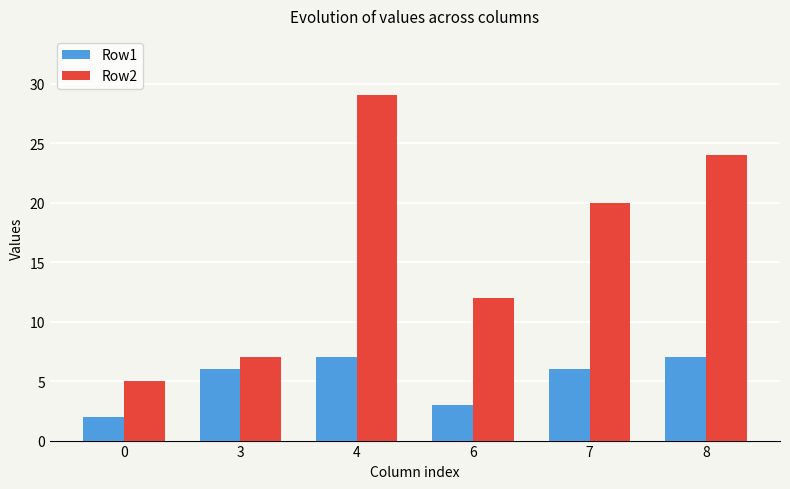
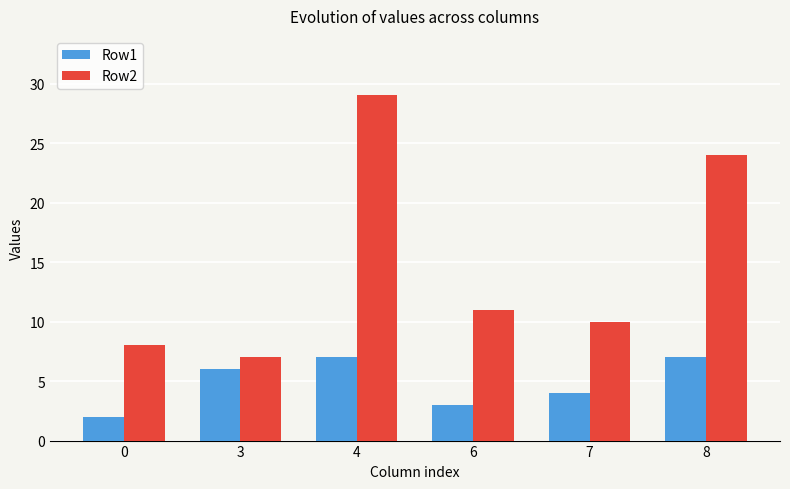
Row2, 0: 5 -> 8
Row2, 6: 12 -> 11
Row1, 7: 6 -> 4
Row2, 7: 20 -> 10
